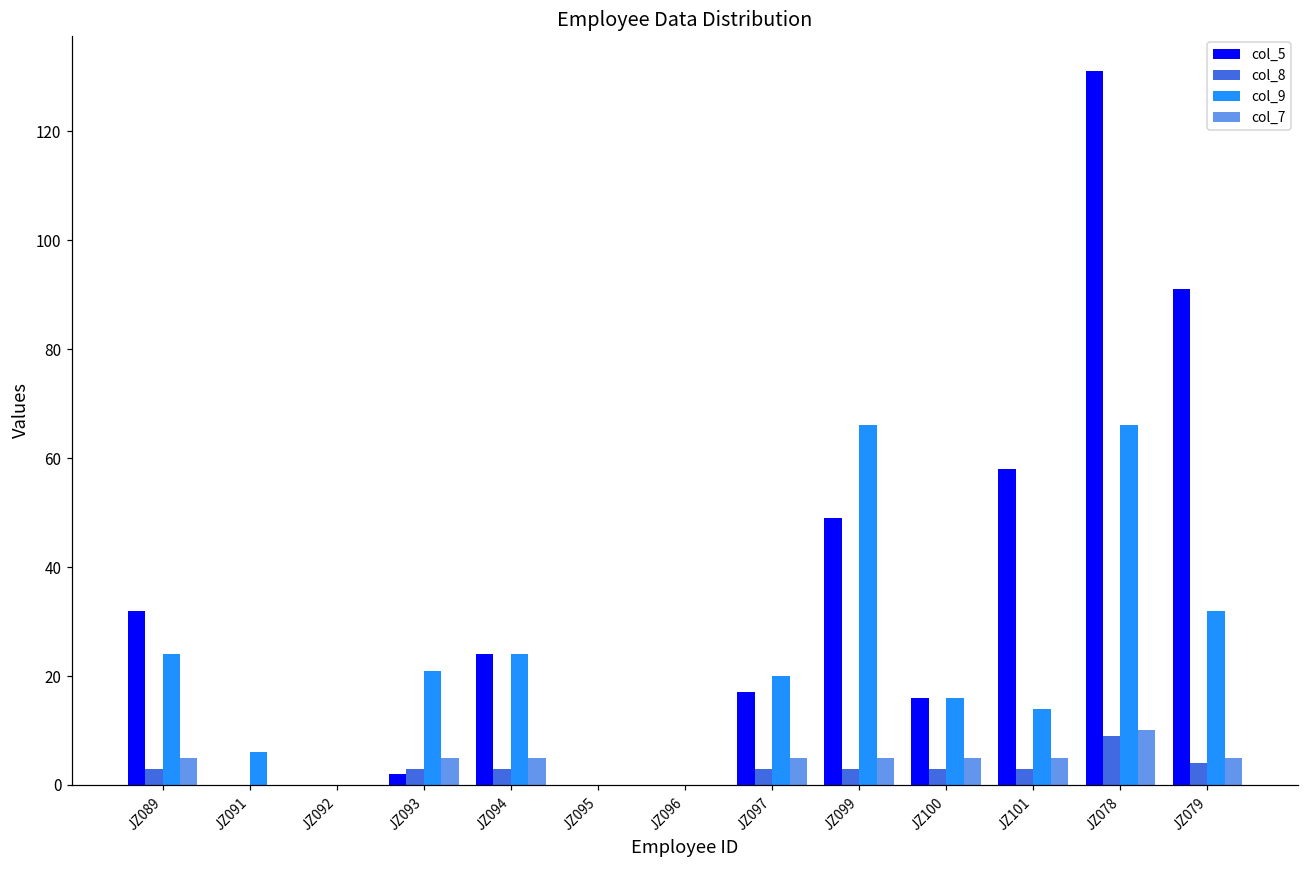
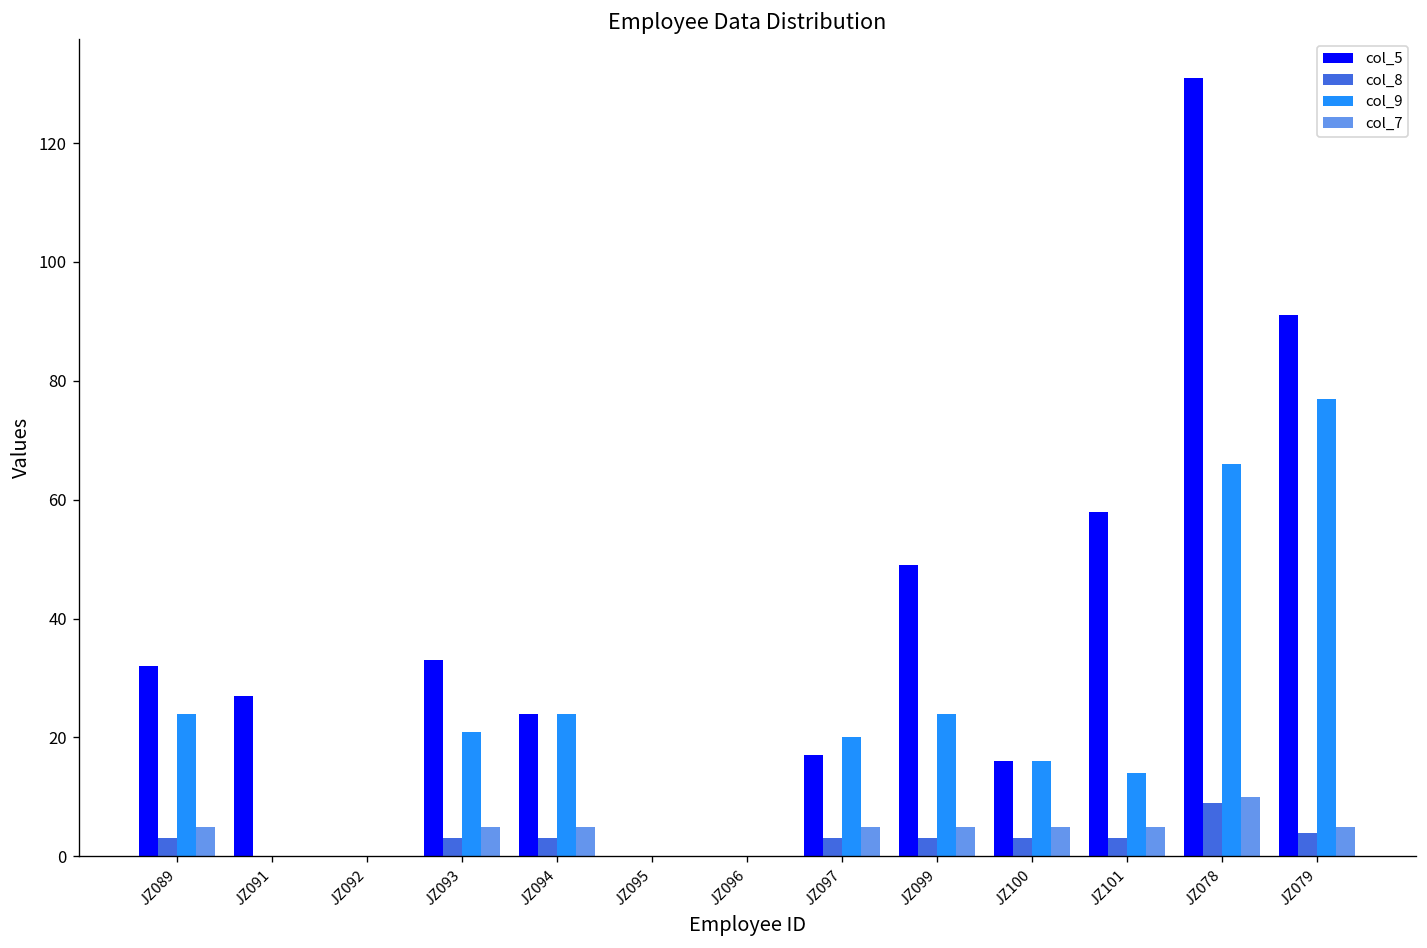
col_5, JZ091: 0 -> 27
col_9, JZ091: 6 -> 0
col_5, JZ093: 2 -> 33
col_9, JZ099: 66 -> 24
col_9, JZ079: 32 -> 77
